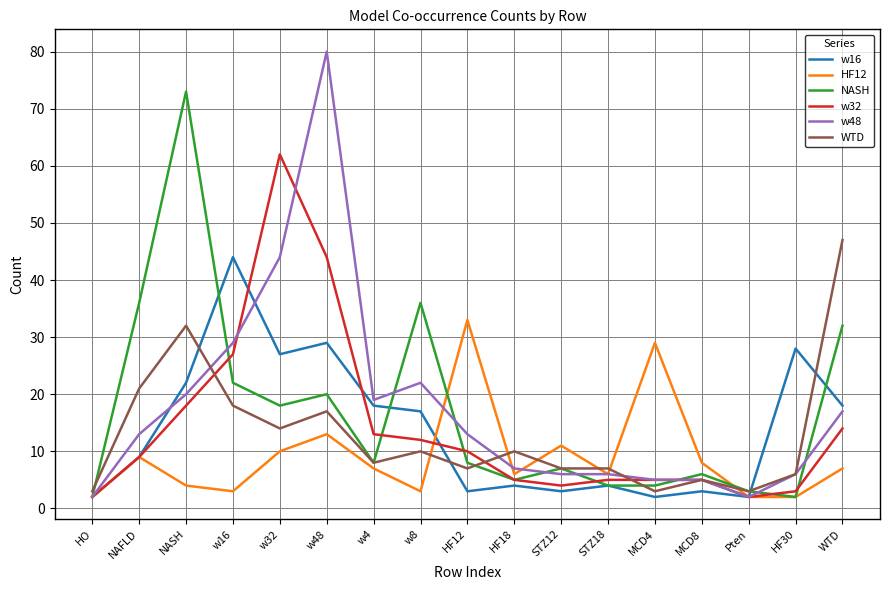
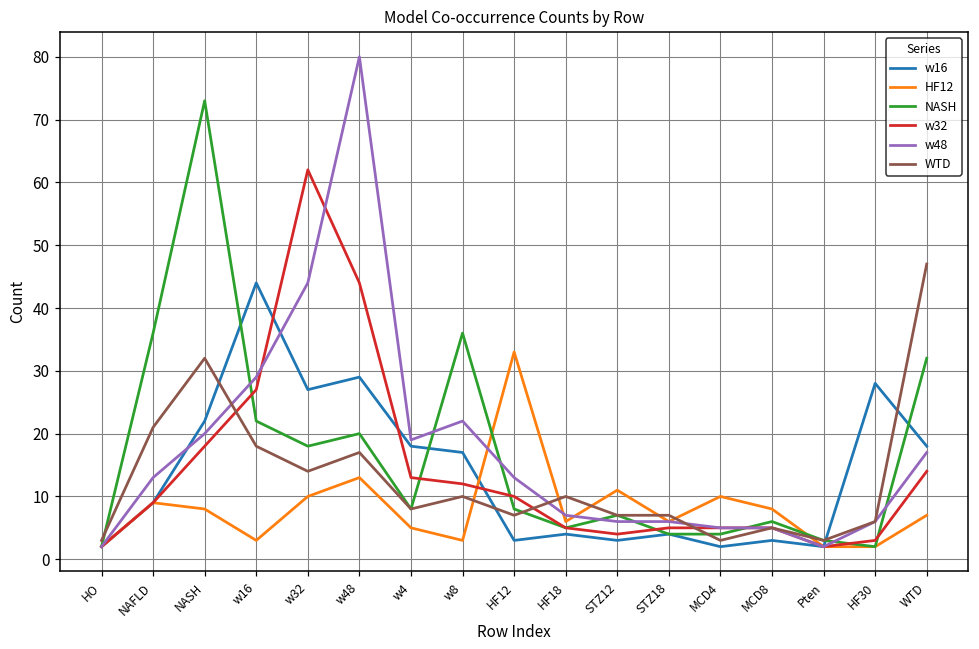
HF12, NASH: 4 -> 8
HF12, w4: 7 -> 5
HF12, MCD4: 29 -> 10
